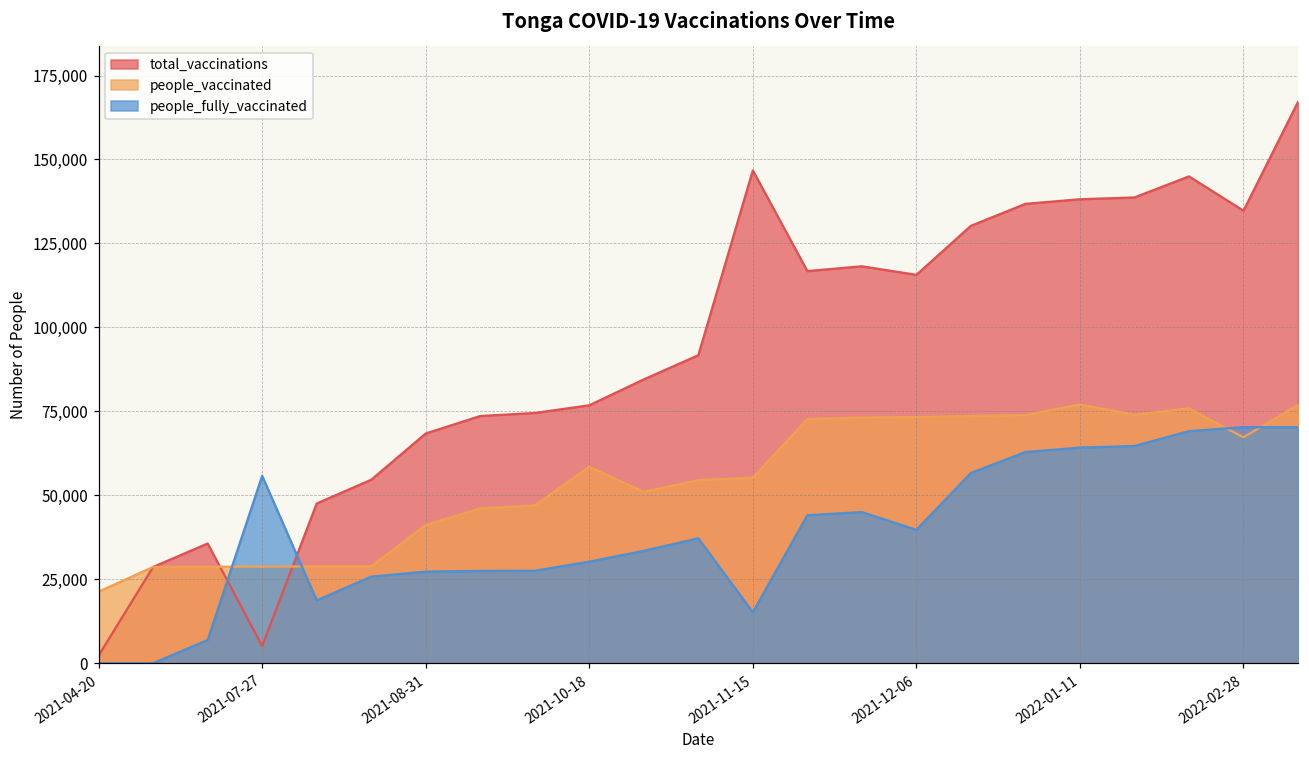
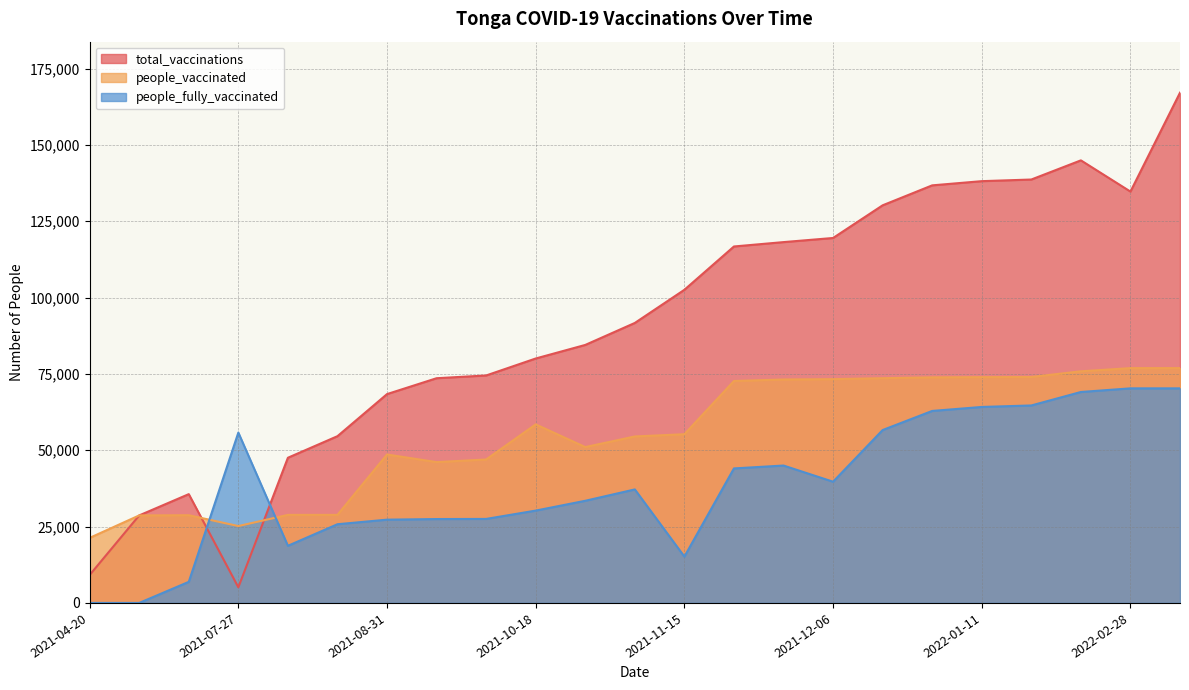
total_vaccinations, 2021-04-20: 2,000 -> 9,000
people_vaccinated, 2021-07-27: 29,000 -> 25,000
people_vaccinated, 2021-08-31: 41,000 -> 49,000
total_vaccinations, 2021-10-18: 77,000 -> 80,000
total_vaccinations, 2021-11-15: 147,000 -> 103,000
total_vaccinations, 2021-12-06: 116,000 -> 120,000
people_vaccinated, 2022-01-11: 77,000 -> 74,000
people_vaccinated, 2022-02-28: 67,000 -> 77,000
